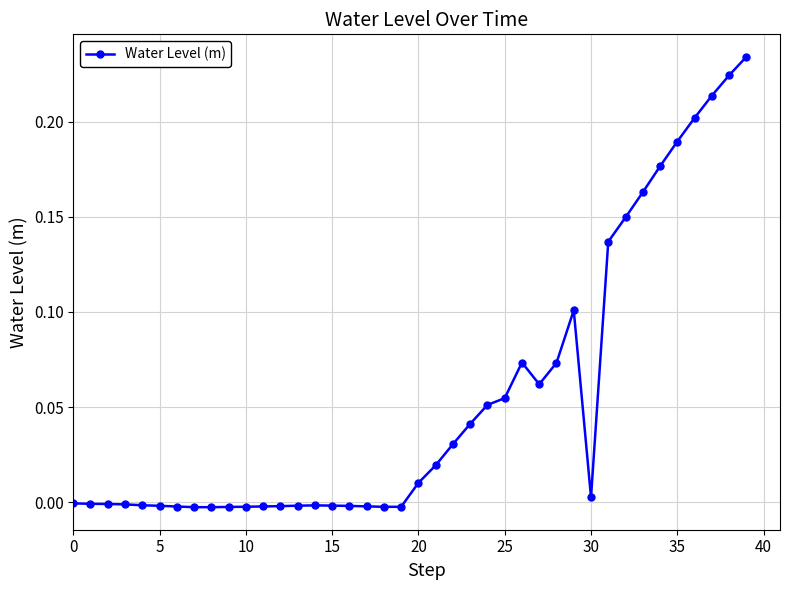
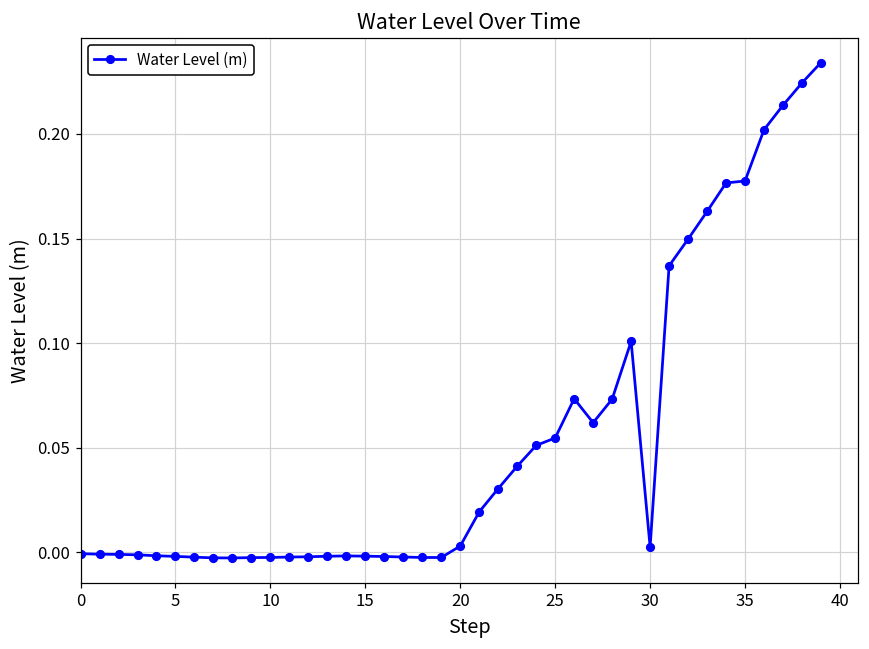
20: 0.010 -> 0.003
35: 0.190 -> 0.178
